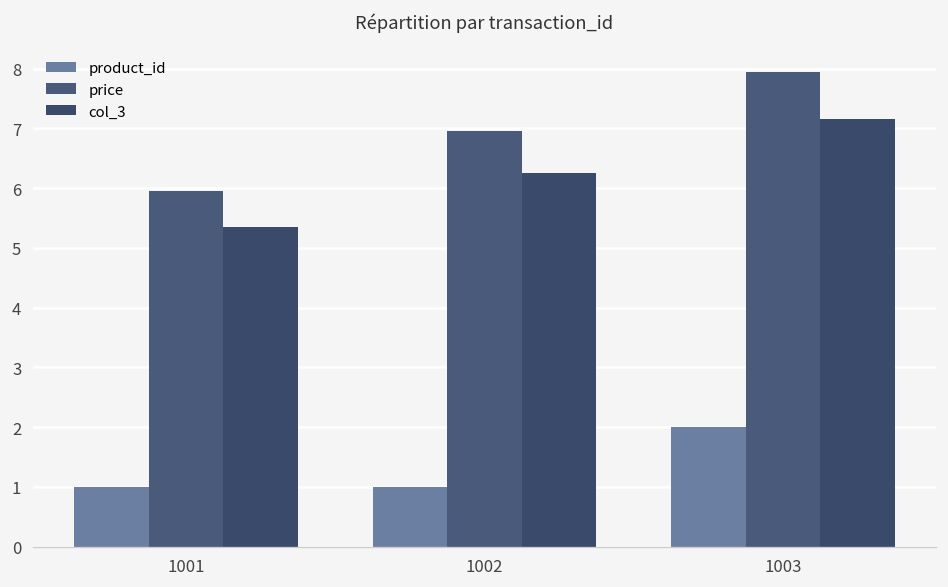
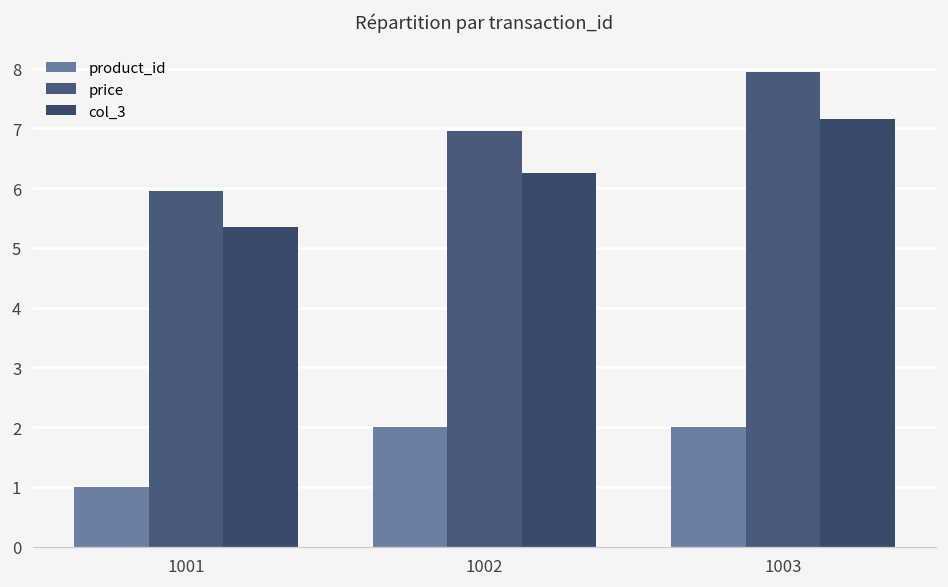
product_id, 1002: 1 -> 2
